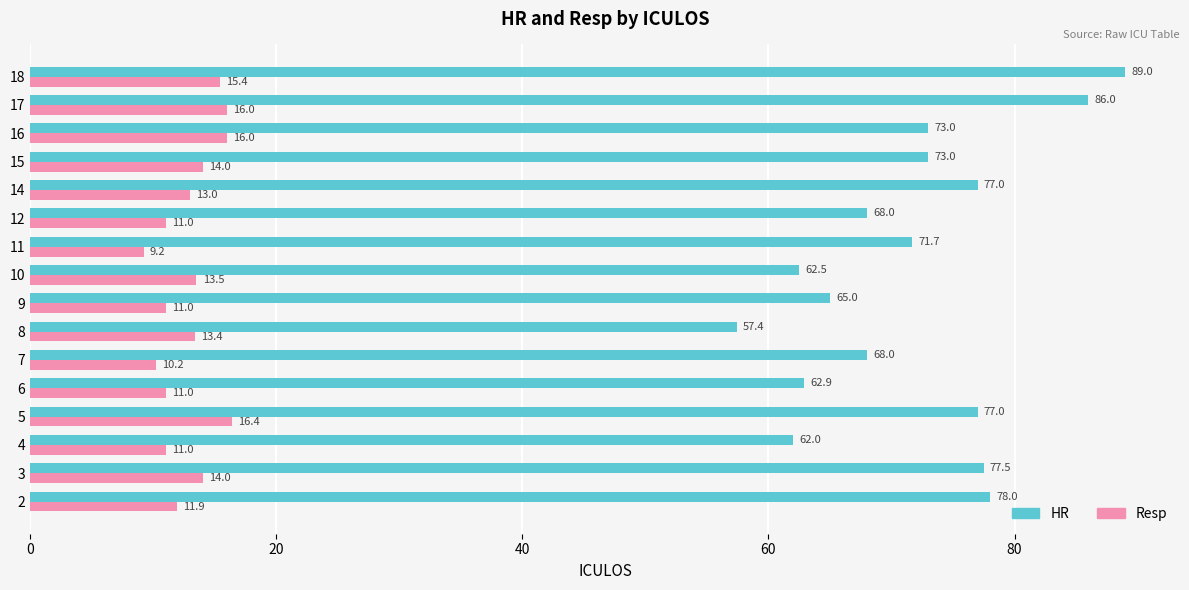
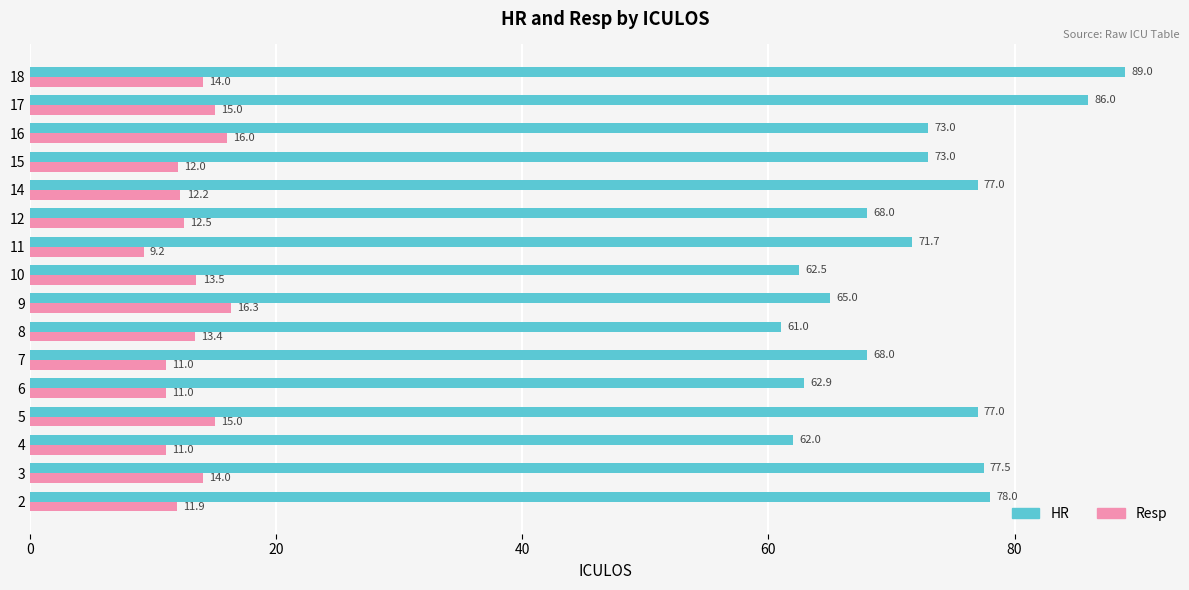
Resp, 18: 15.4 -> 14.0
Resp, 17: 16.0 -> 15.0
Resp, 15: 14.0 -> 12.0
Resp, 14: 13.0 -> 12.2
Resp, 12: 11.0 -> 12.5
Resp, 9: 11.0 -> 16.3
HR, 8: 57.4 -> 61.0
Resp, 7: 10.2 -> 11.0
Resp, 5: 16.4 -> 15.0
